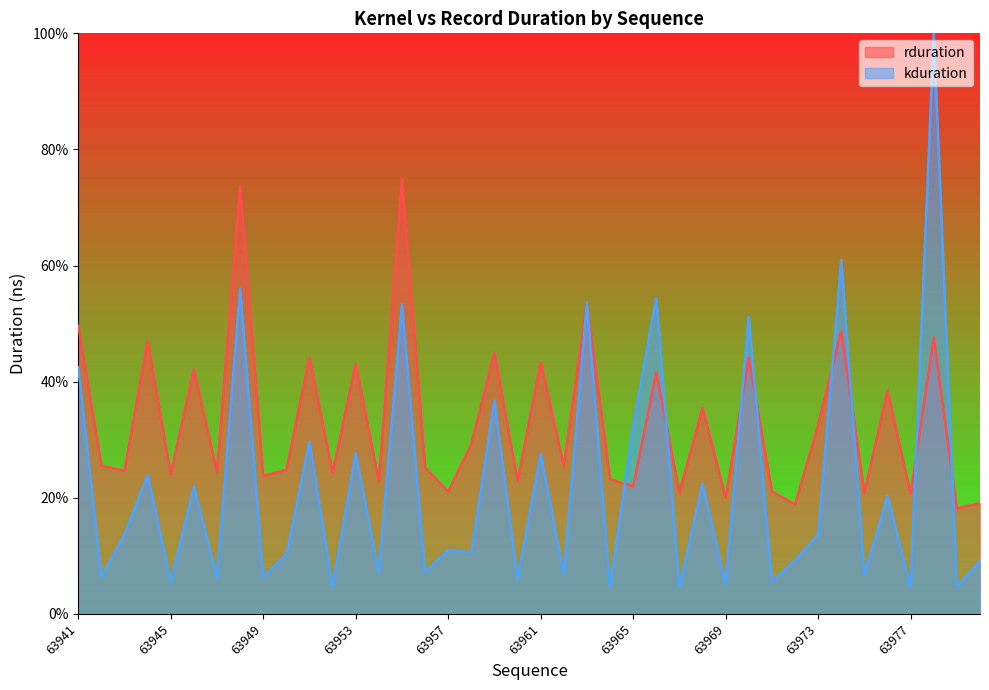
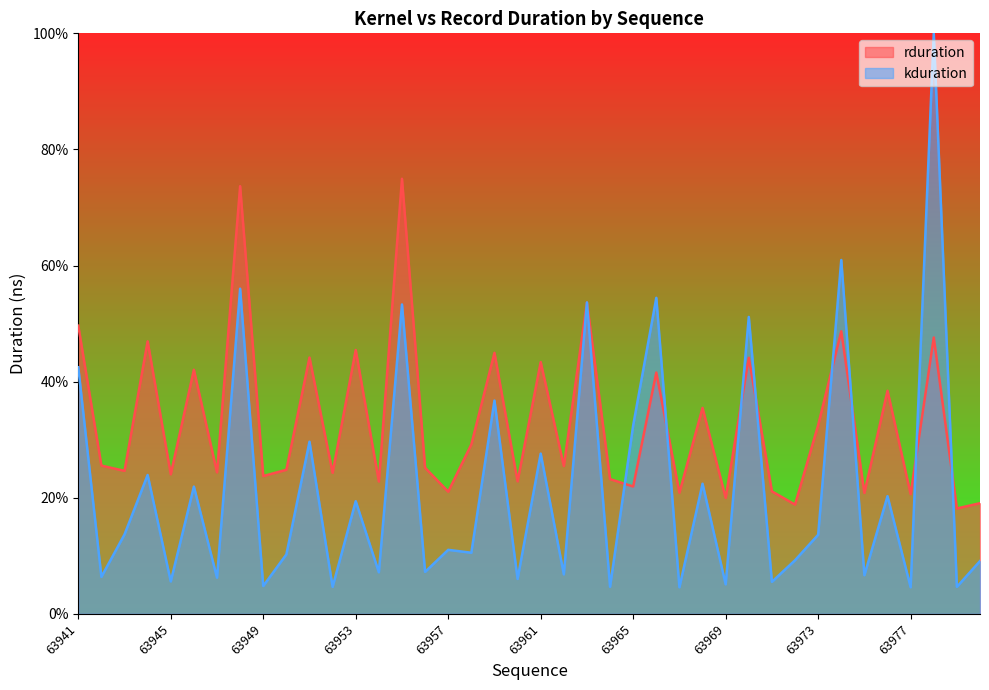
kduration, 63949: 6% -> 5%
rduration, 63953: 43% -> 45%
kduration, 63953: 28% -> 19%
